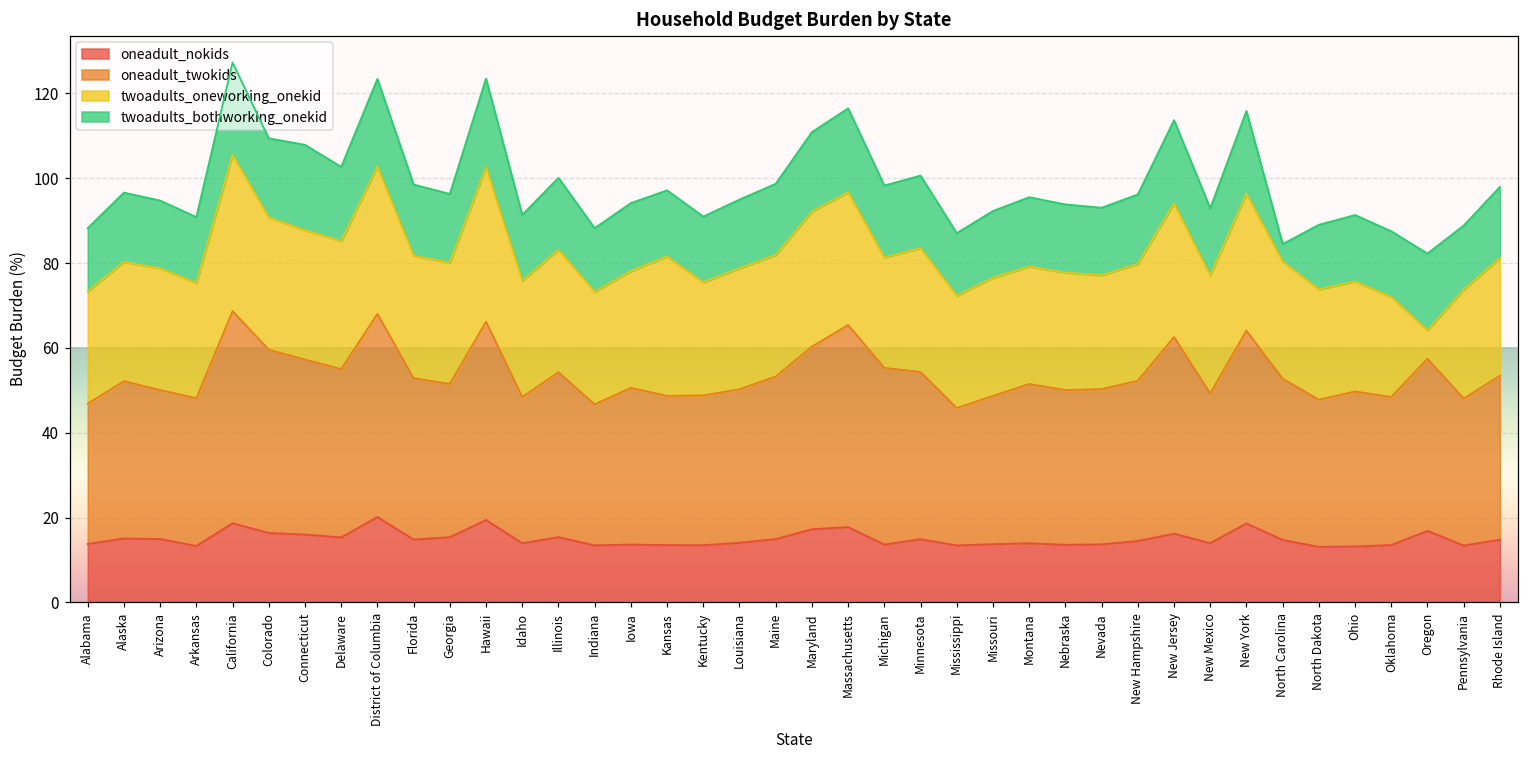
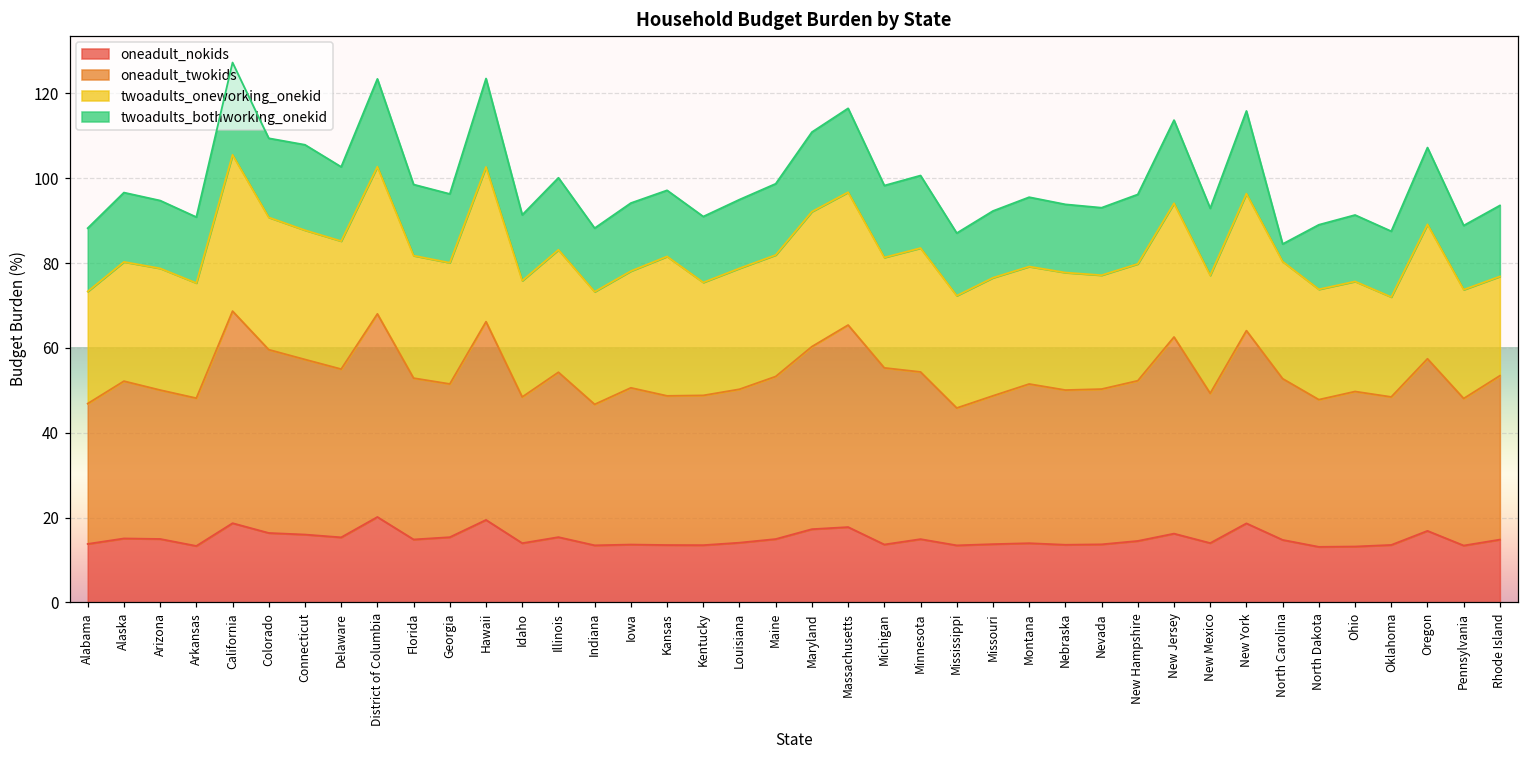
twoadults_oneworking_onekid, Oregon: 7 -> 32
twoadults_oneworking_onekid, Rhode Island: 28 -> 23
